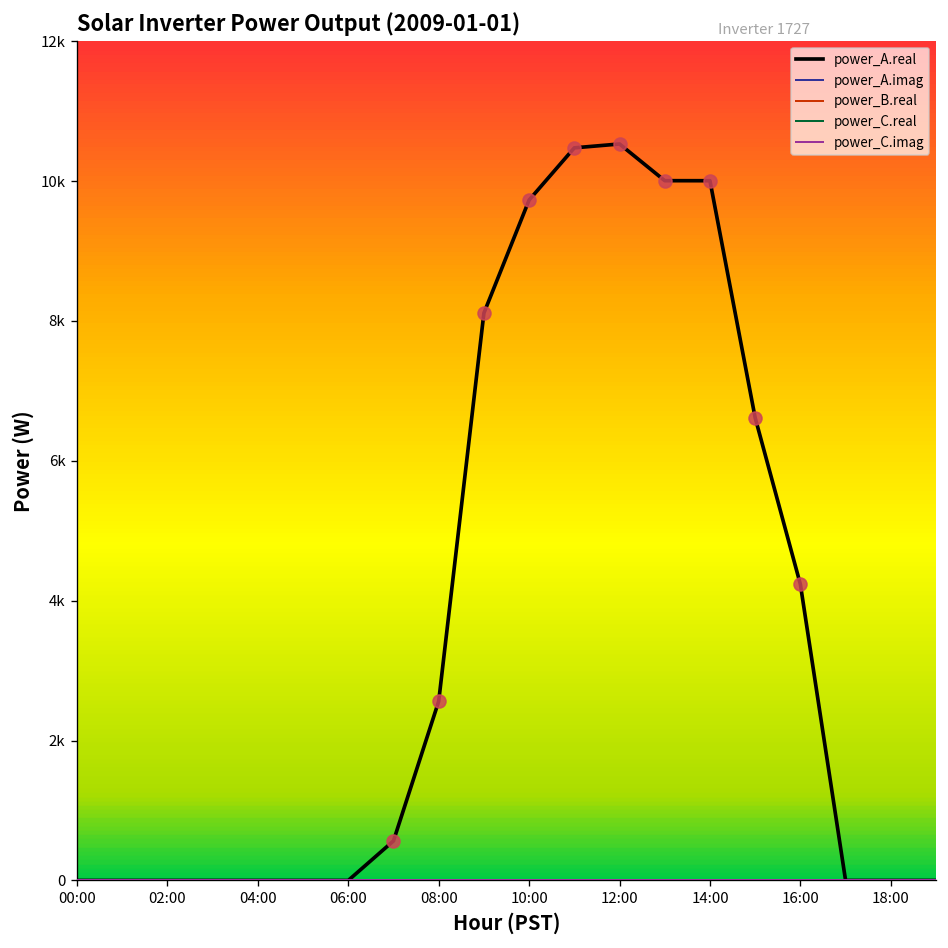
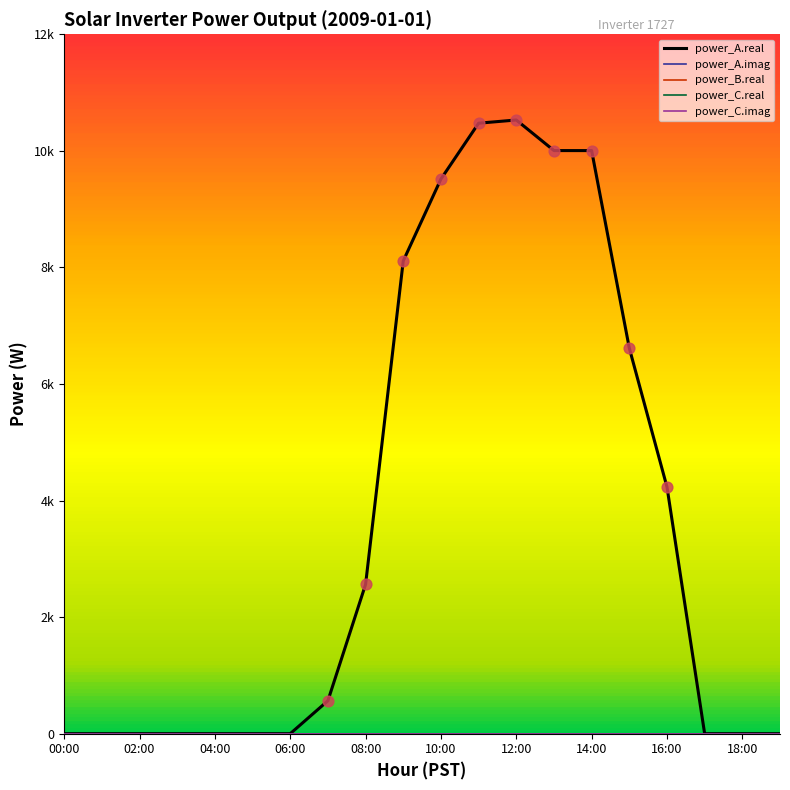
power_A.real, 10:00: 9700 -> 9500
